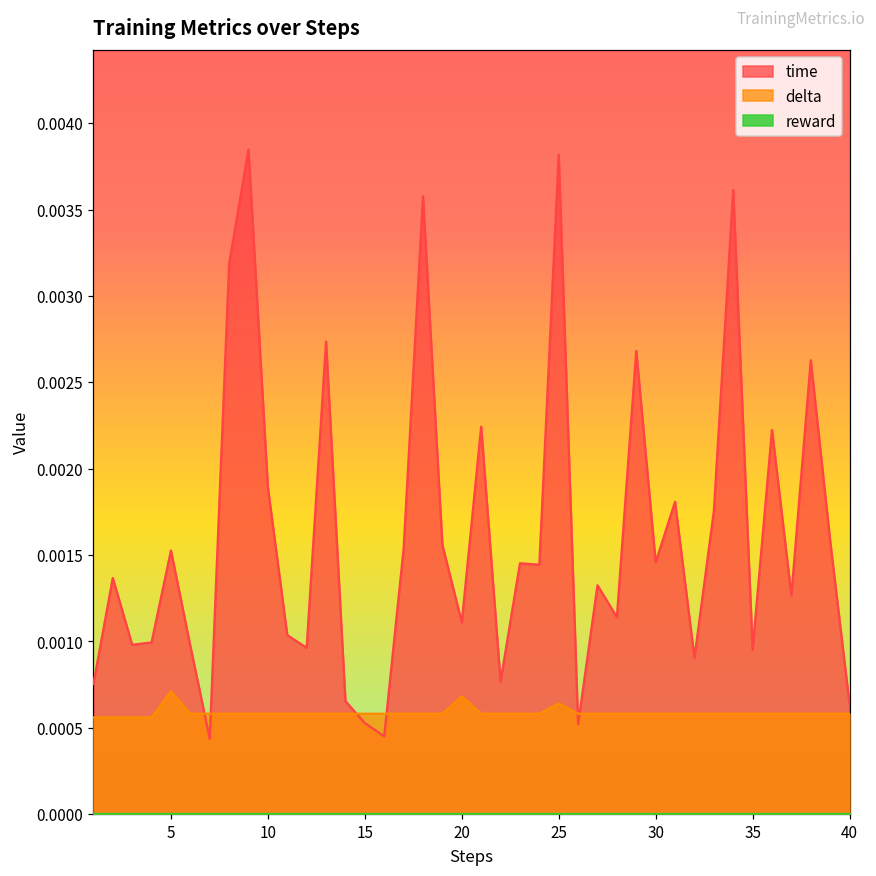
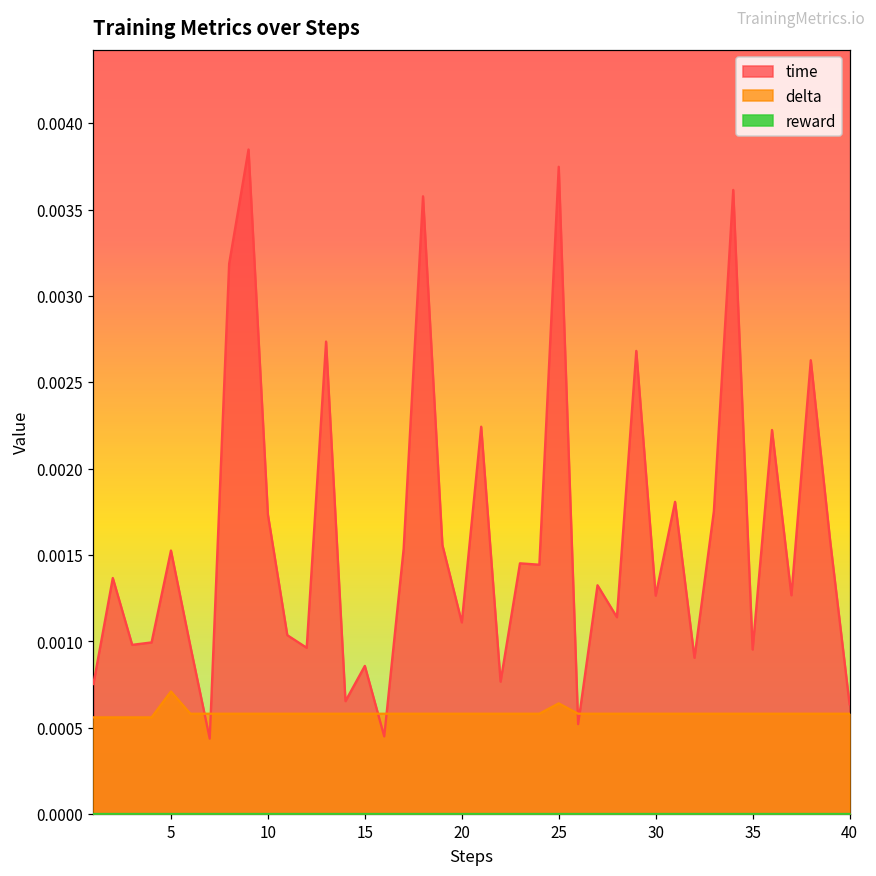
time, 10: 0.00189 -> 0.00173
time, 15: 0.00053 -> 0.00086
delta, 20: 0.00068 -> 0.00058
time, 25: 0.00382 -> 0.00375
time, 30: 0.00146 -> 0.00127
